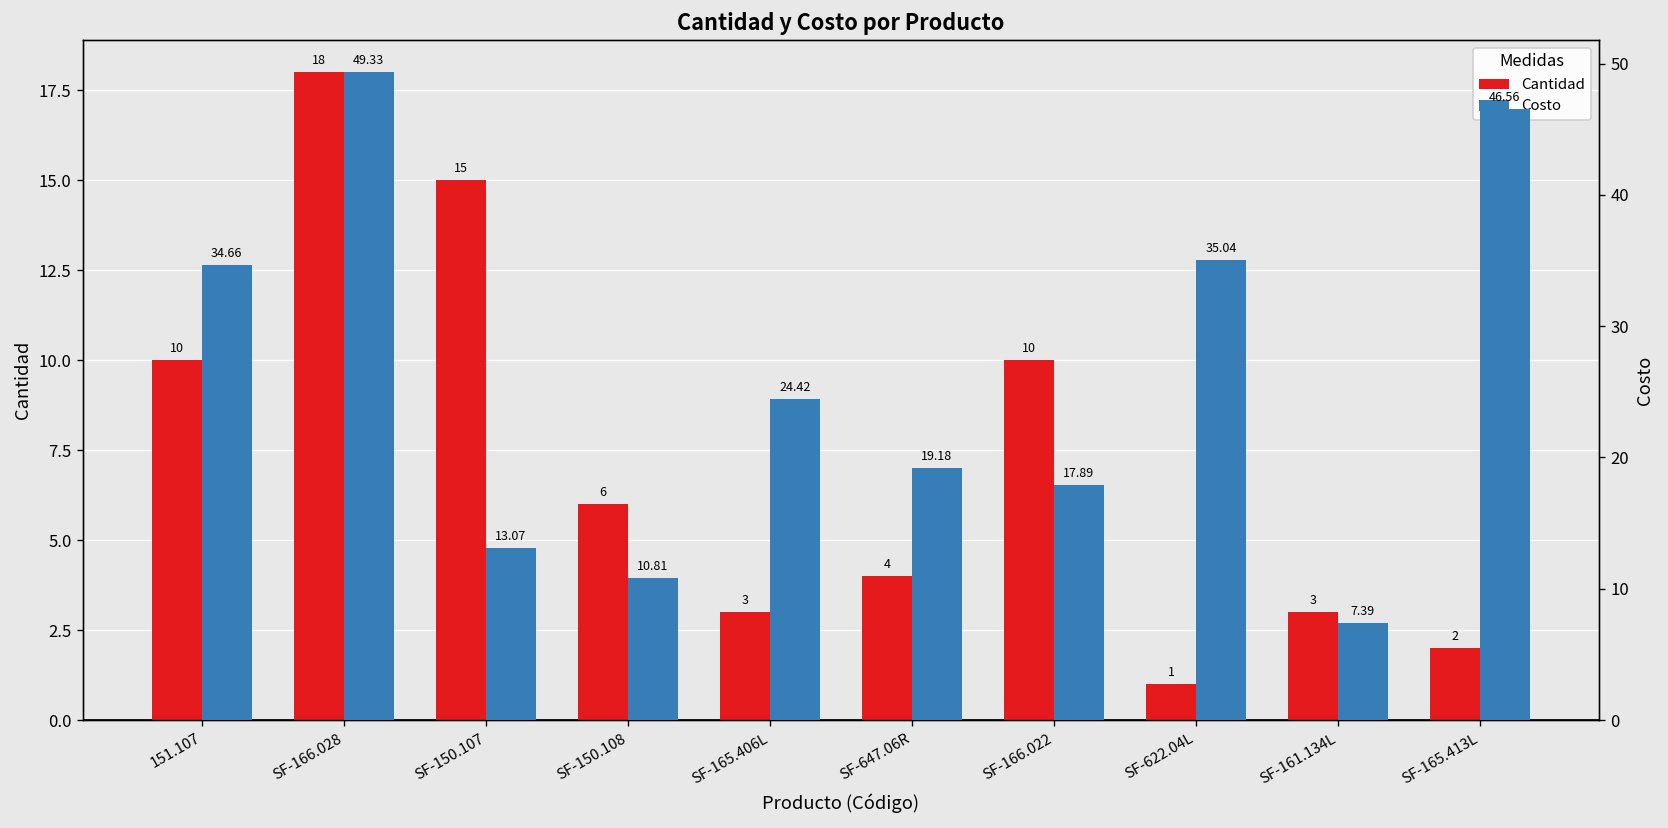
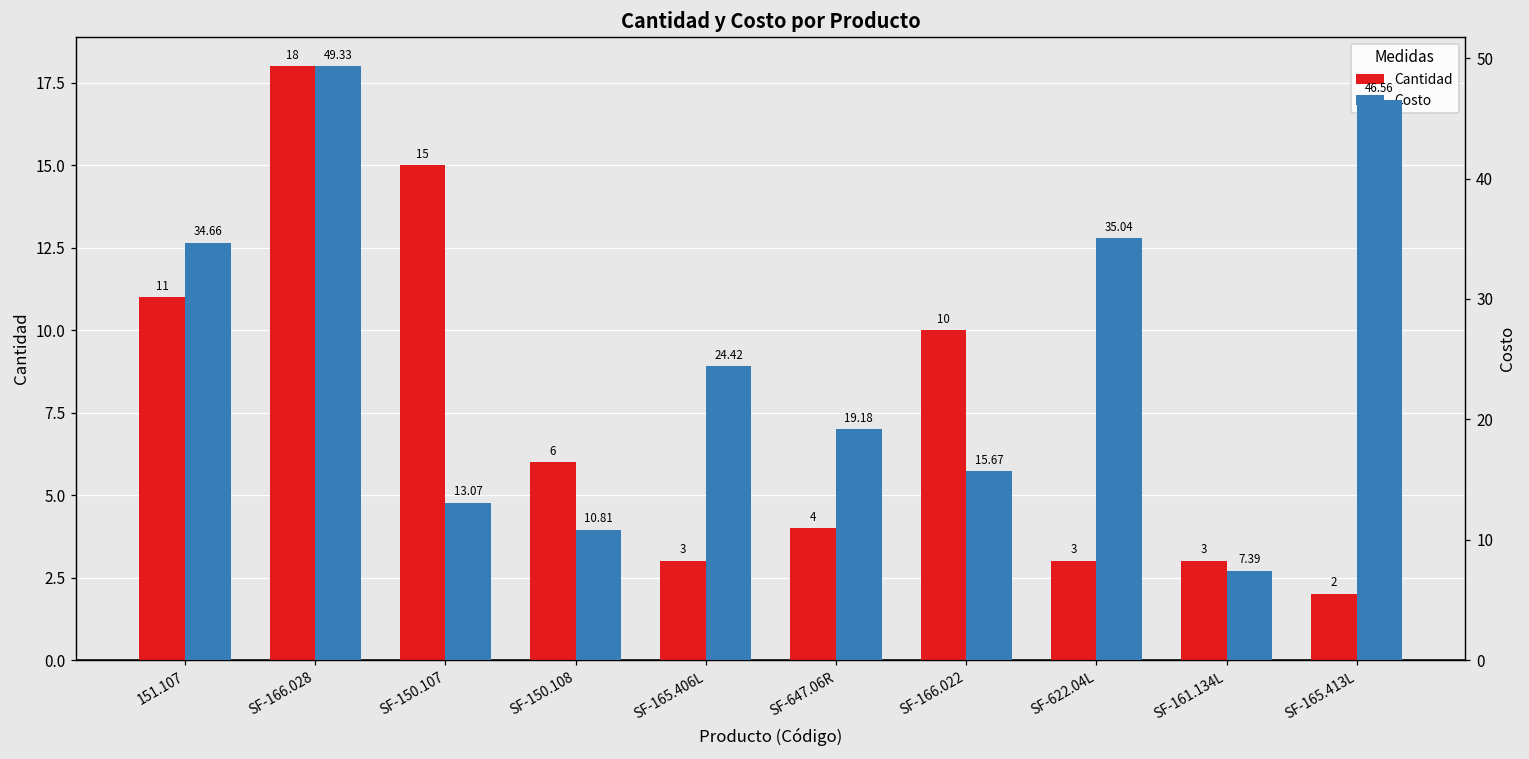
Cantidad, 151.107: 10 -> 11
Cantidad, SF-622.04L: 1 -> 3
Costo, SF-166.022: 17.89 -> 15.67
